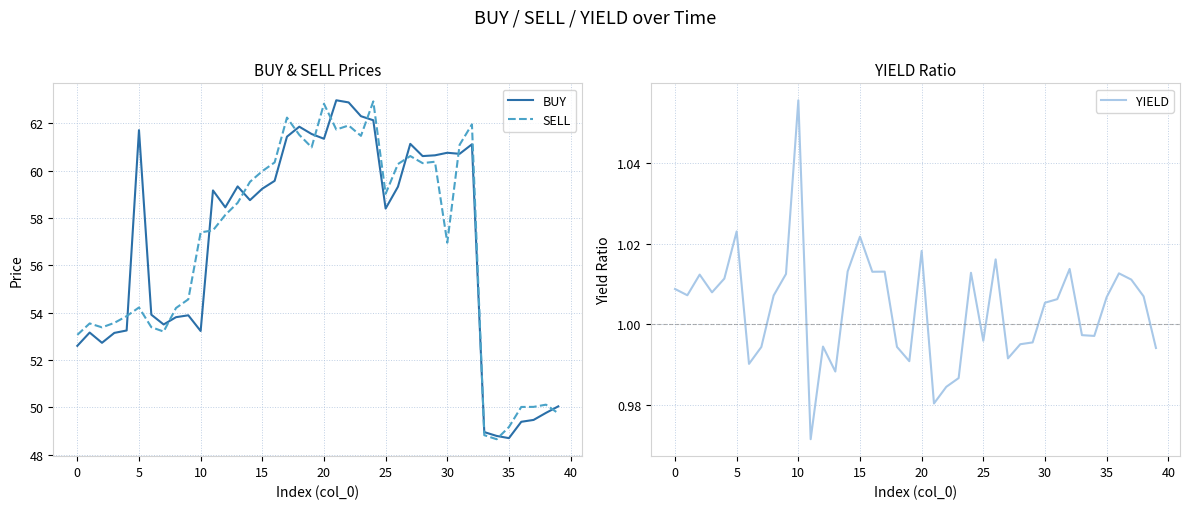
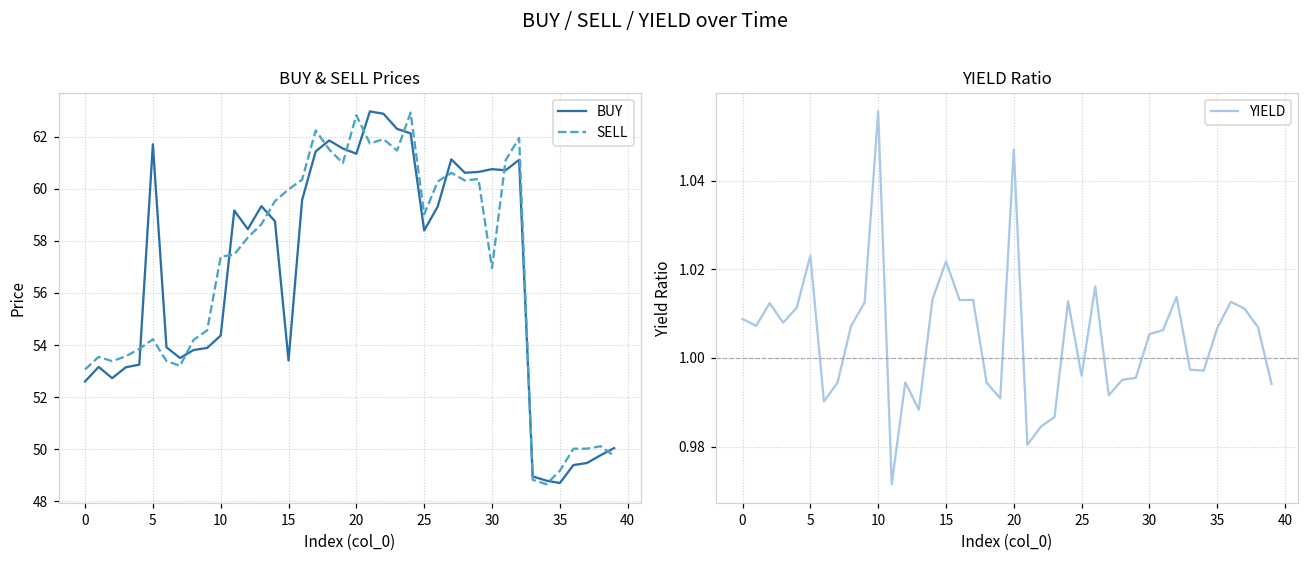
BUY & SELL Prices, BUY, 10: 53.2 -> 54.4
BUY & SELL Prices, BUY, 15: 59.2 -> 53.4
YIELD Ratio, 20: 1.018 -> 1.047
